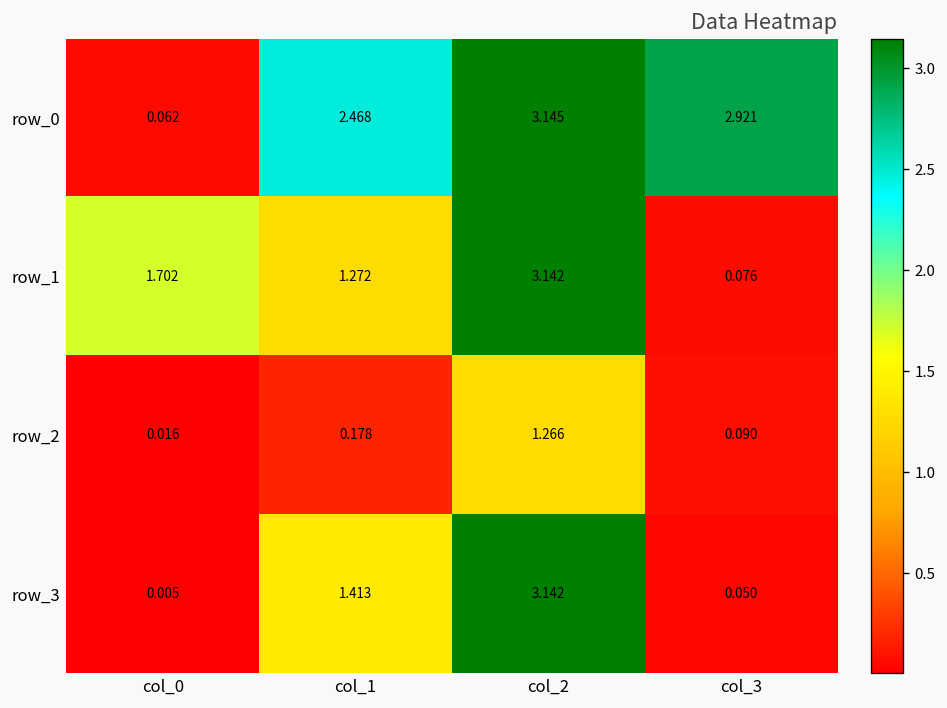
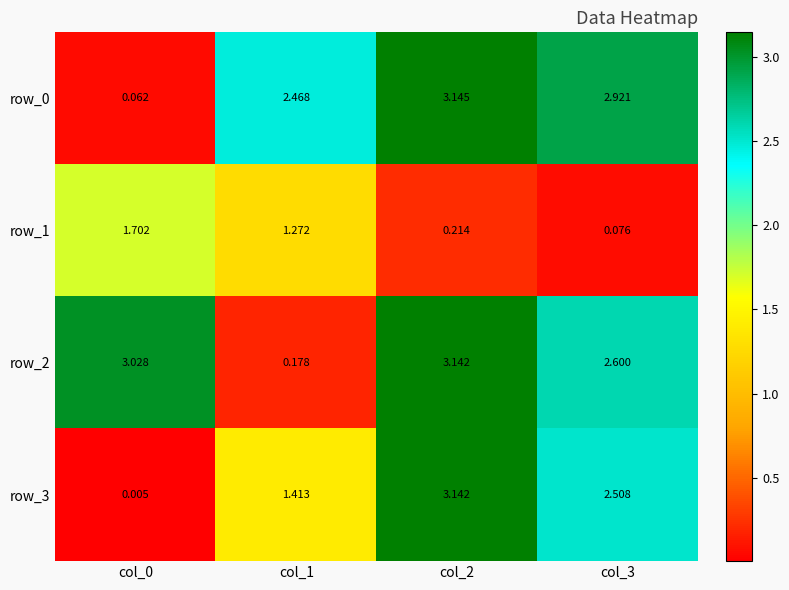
row_1, col_2: 3.142 -> 0.214
row_2, col_0: 0.016 -> 3.028
row_2, col_2: 1.266 -> 3.142
row_2, col_3: 0.090 -> 2.600
row_3, col_3: 0.050 -> 2.508
